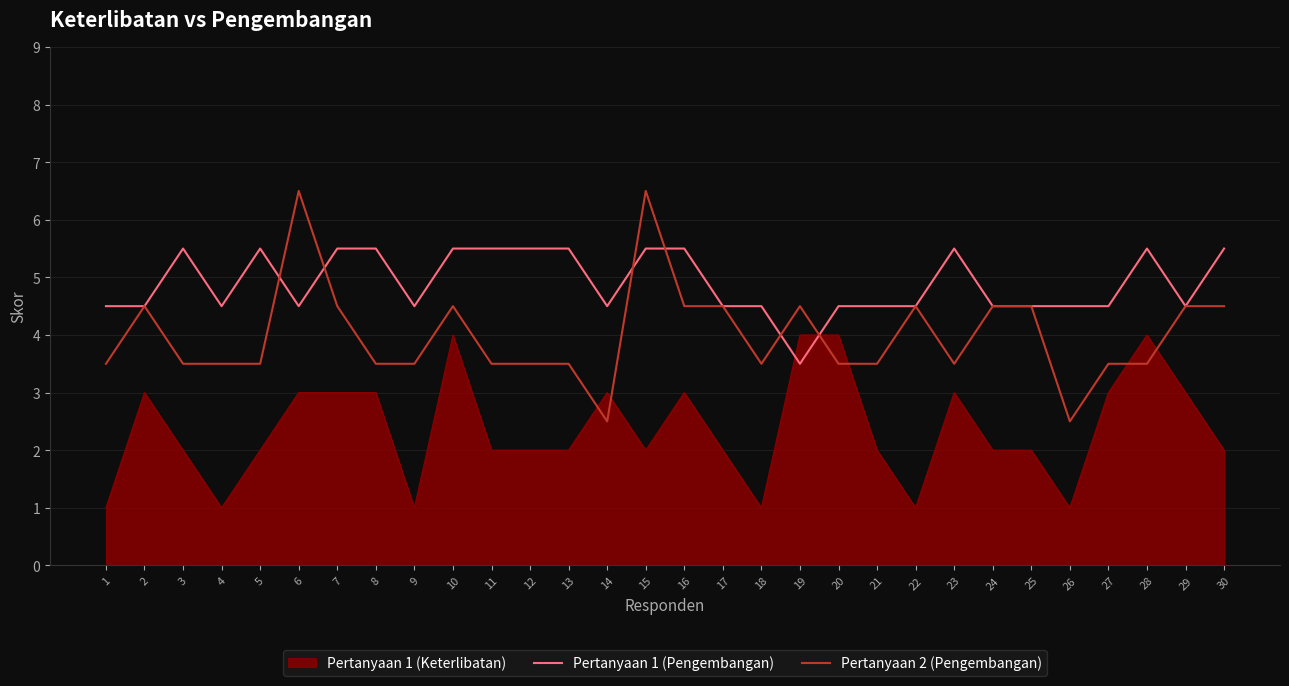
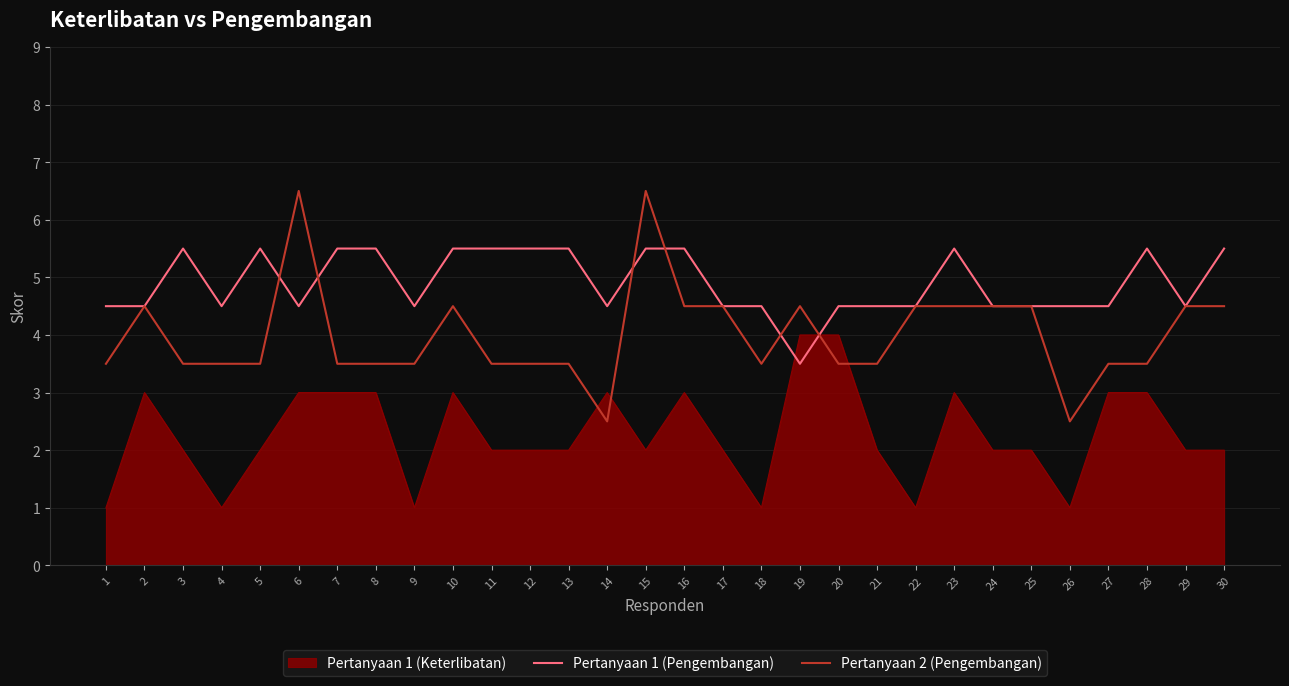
Pertanyaan 2 (Pengembangan), 7: 4.5 -> 3.5
Pertanyaan 1 (Keterlibatan), 10: 4 -> 3
Pertanyaan 2 (Pengembangan), 23: 3.5 -> 4.5
Pertanyaan 1 (Keterlibatan), 28: 4 -> 3
Pertanyaan 1 (Keterlibatan), 29: 3 -> 2
